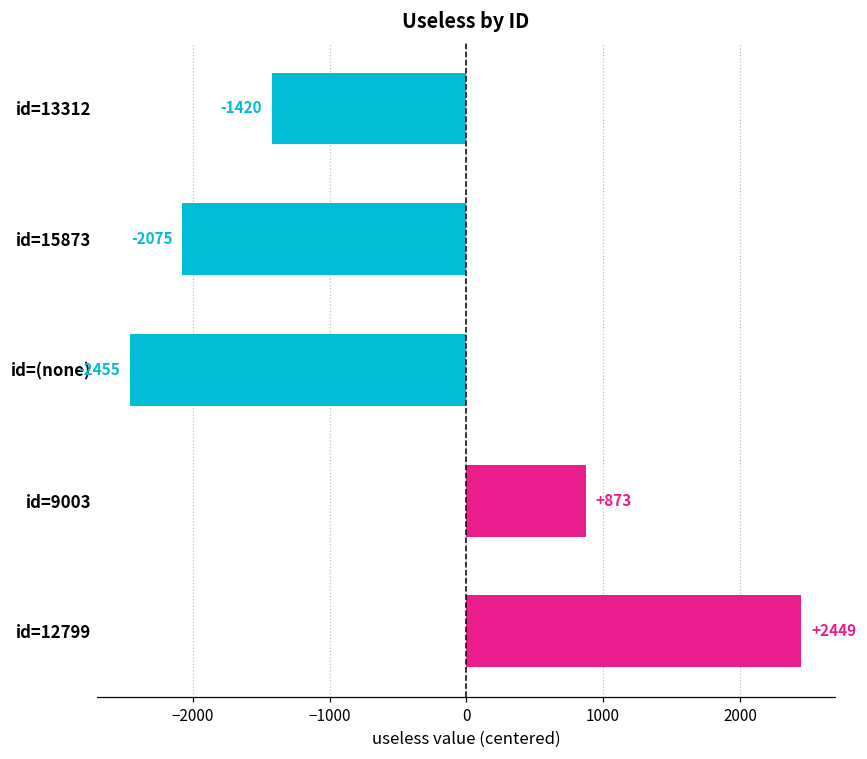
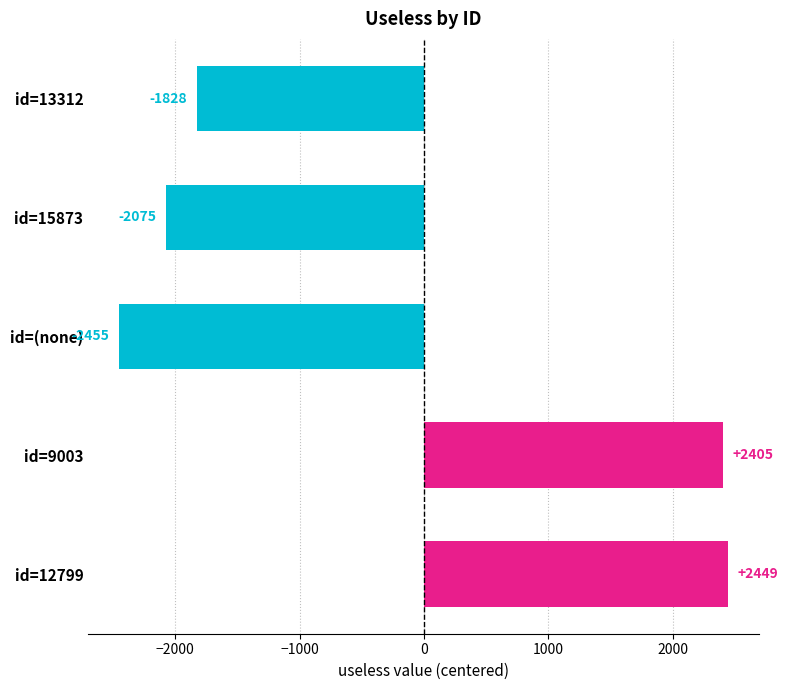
id=13312: -1420 -> -1828
id=9003: +873 -> +2405
